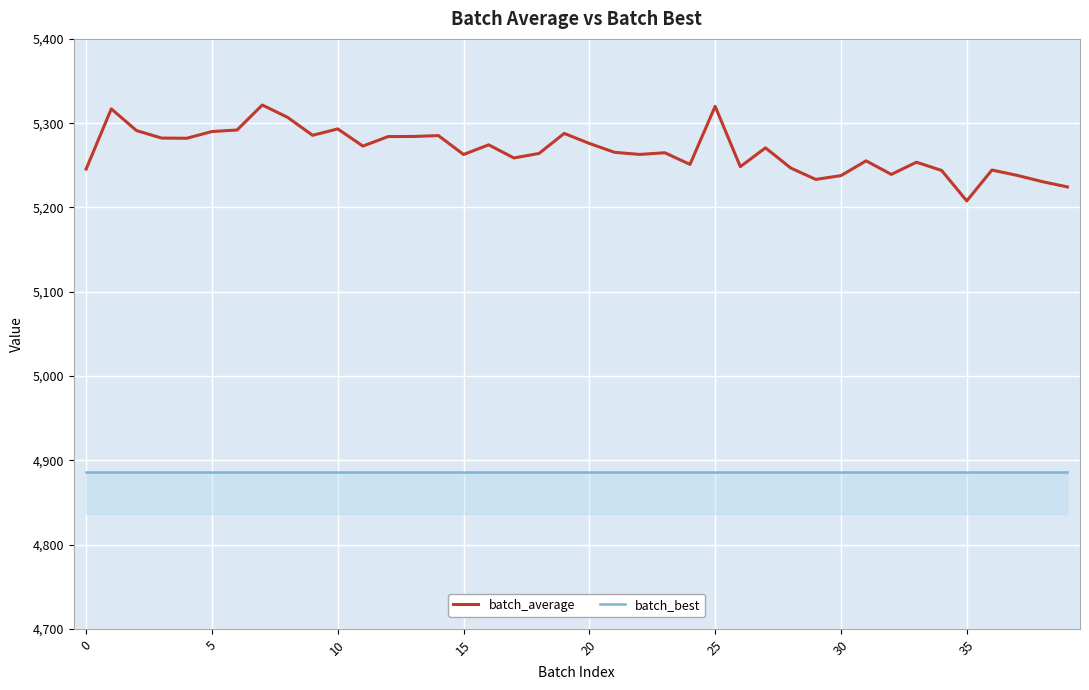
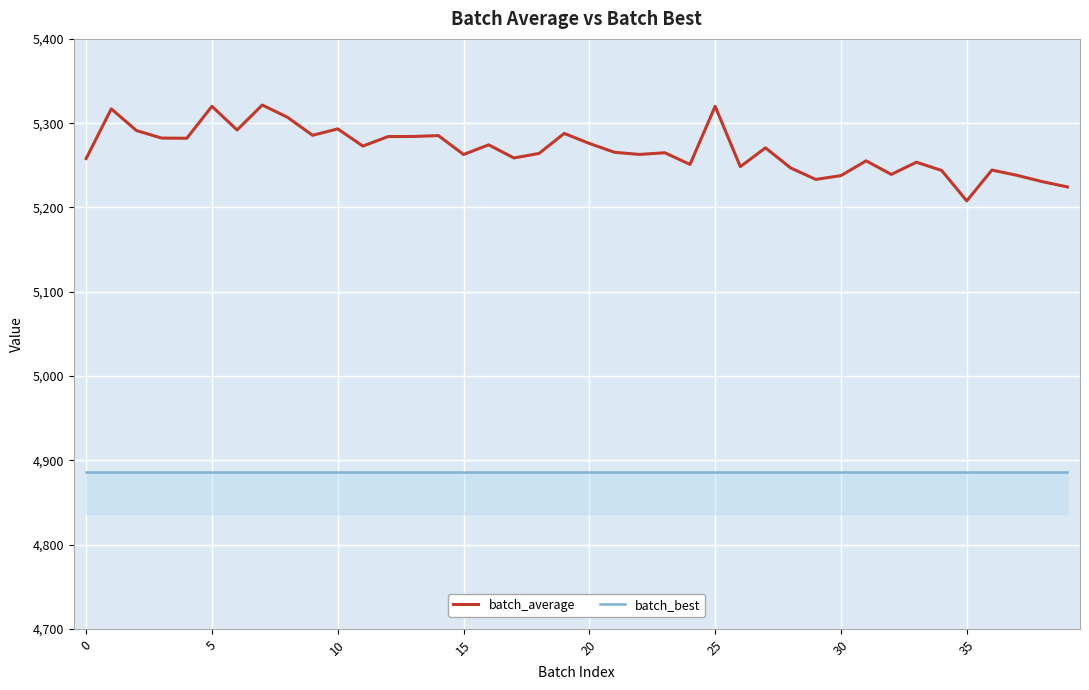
batch_average, 0: 5,250 -> 5,260
batch_average, 5: 5,290 -> 5,320
